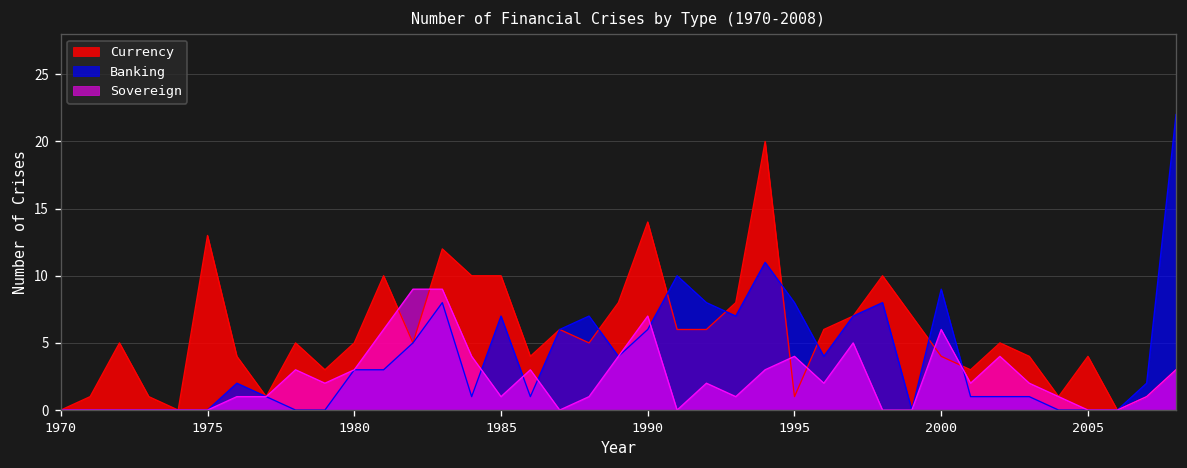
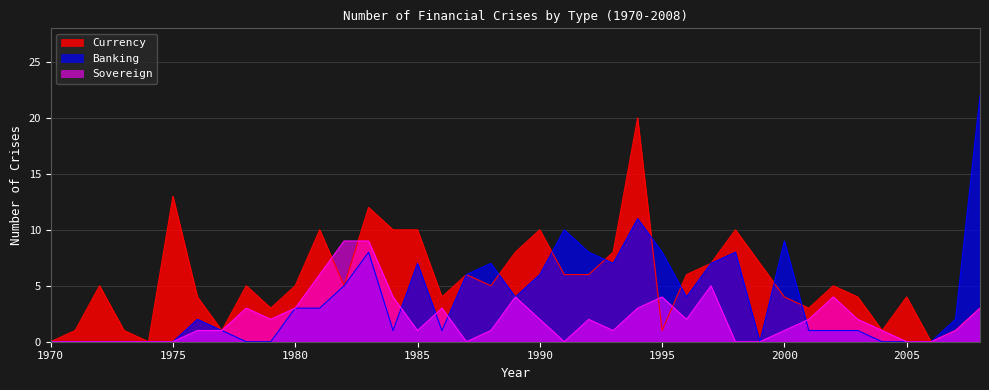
Currency, 1990: 14 -> 10
Sovereign, 1990: 7 -> 2
Sovereign, 2000: 6 -> 1
